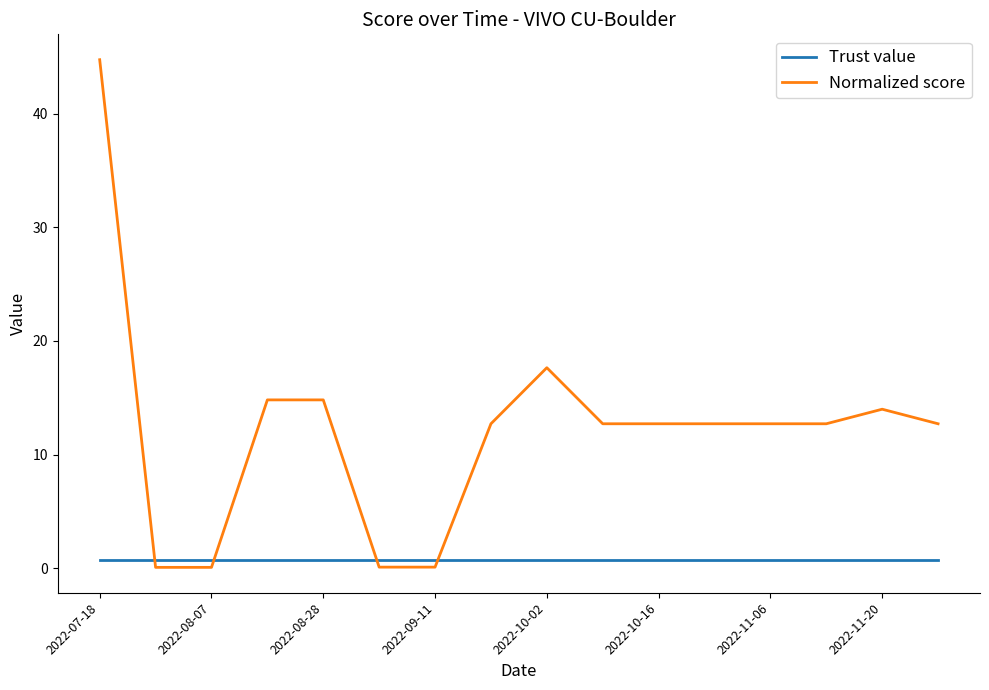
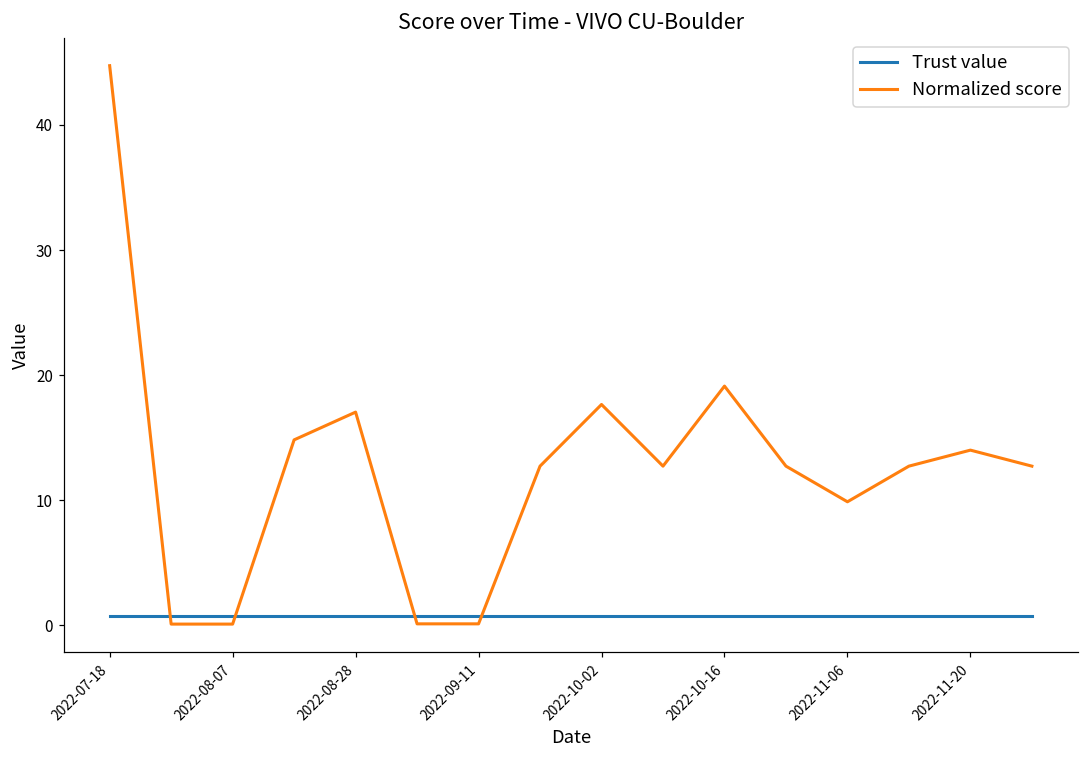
Normalized score, 2022-08-28: 14.8 -> 17.0
Normalized score, 2022-10-16: 12.7 -> 19.1
Normalized score, 2022-11-06: 12.7 -> 9.9
